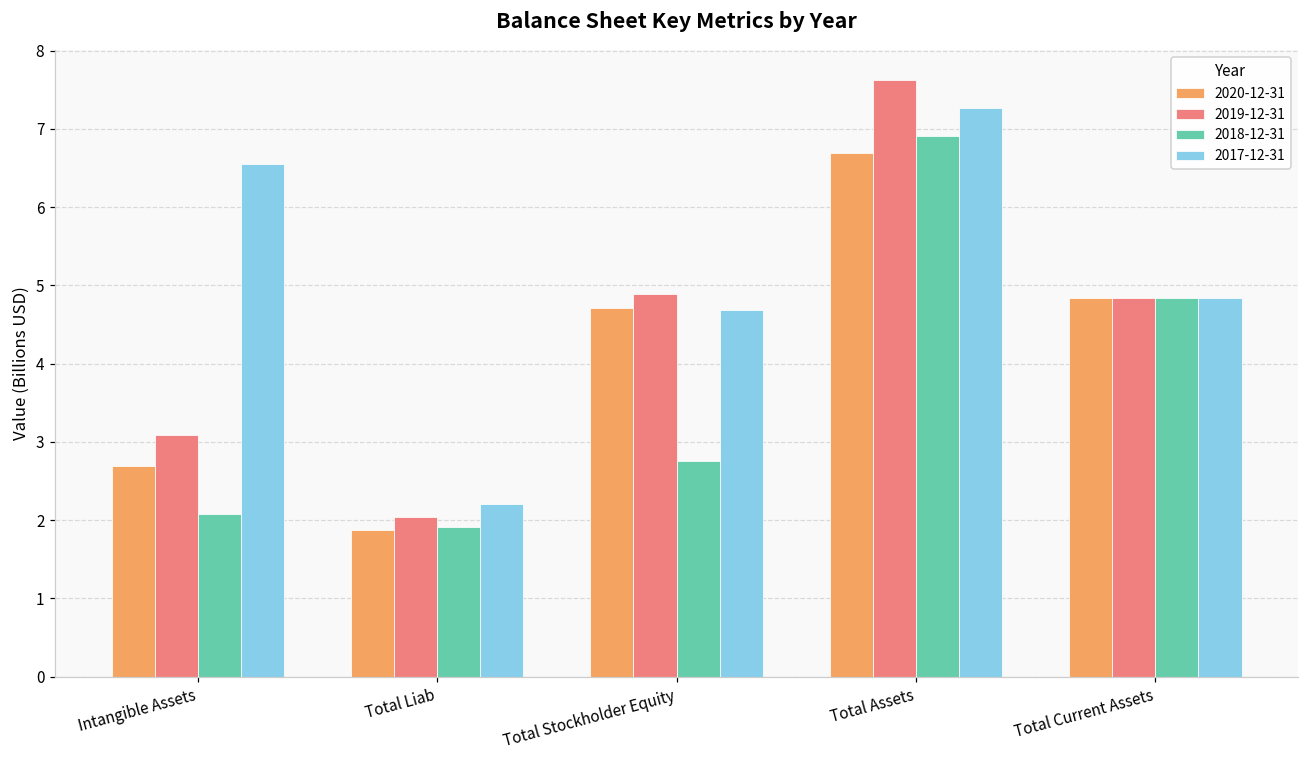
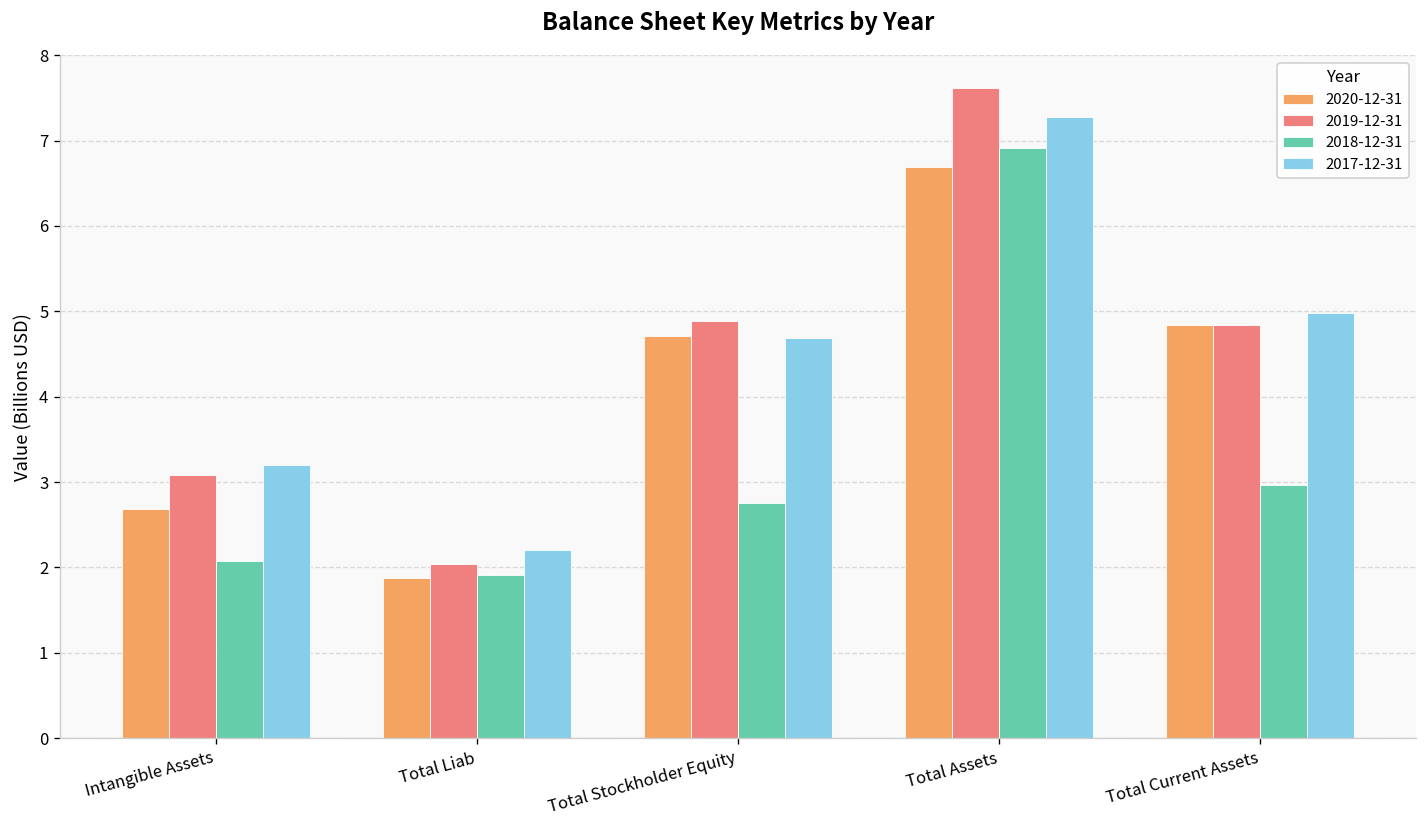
2017-12-31, Intangible Assets: 6.5 -> 3.2
2018-12-31, Total Current Assets: 4.8 -> 3.0
2017-12-31, Total Current Assets: 4.8 -> 5.0
